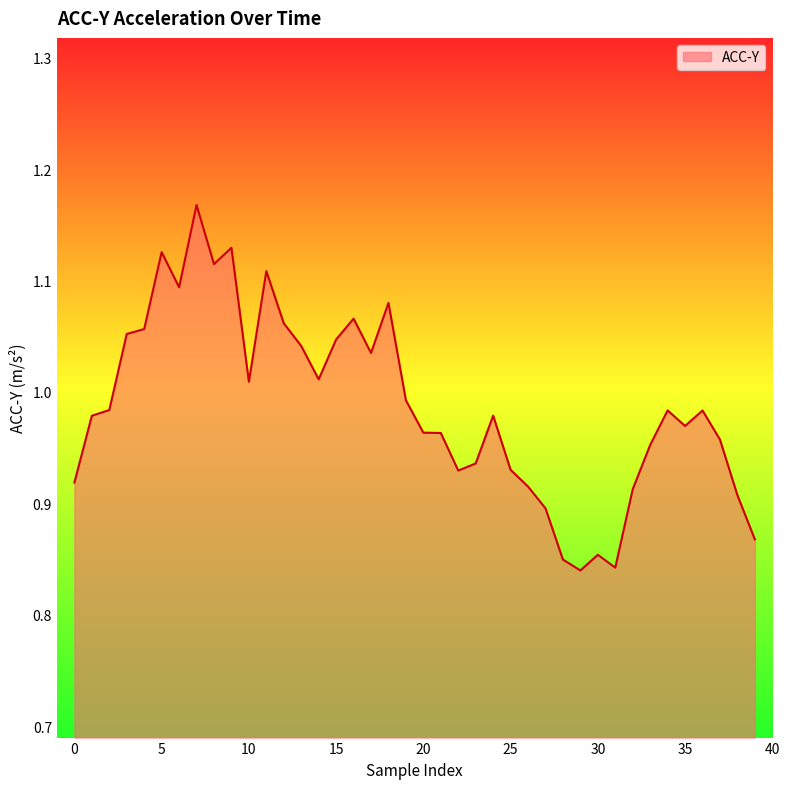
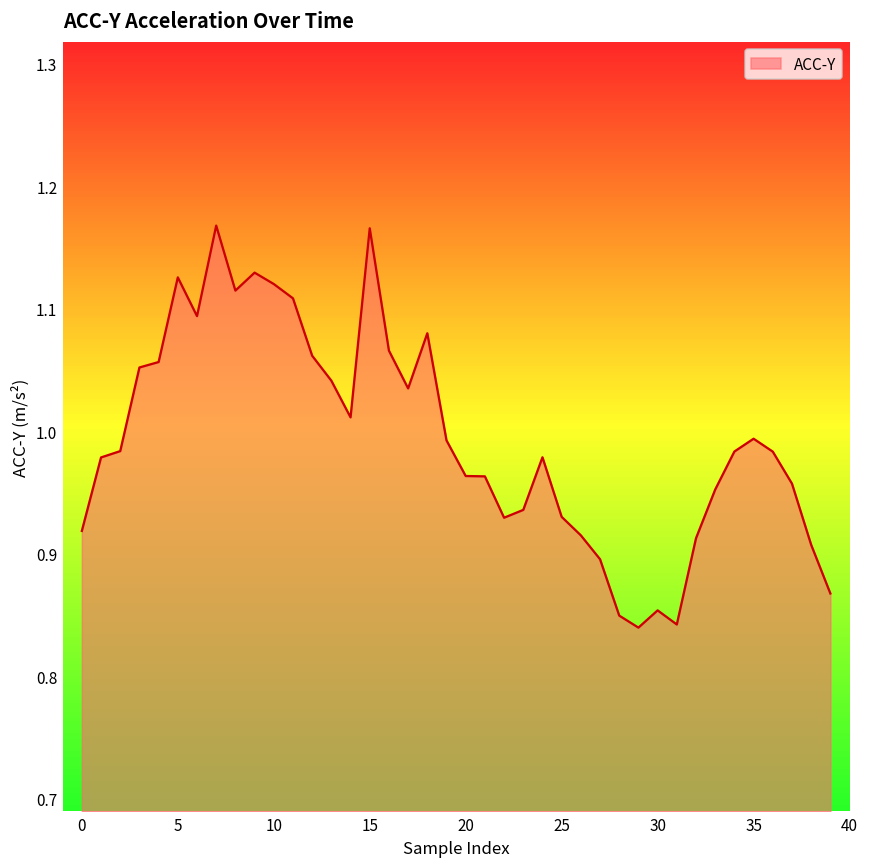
10: 1.009 -> 1.120
15: 1.047 -> 1.166
35: 0.969 -> 0.994
